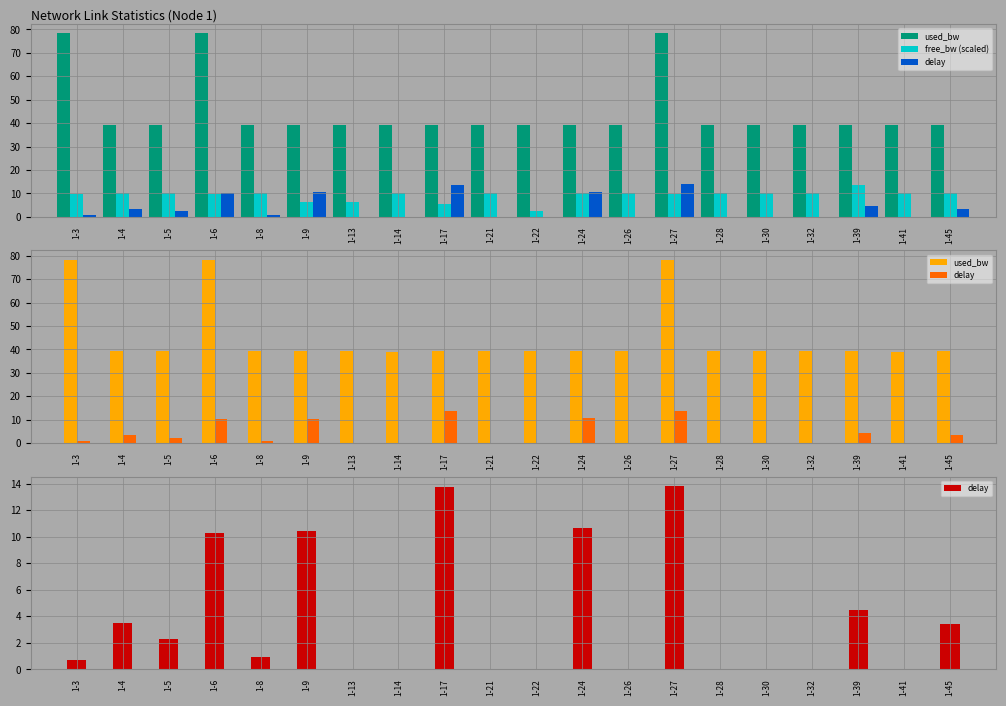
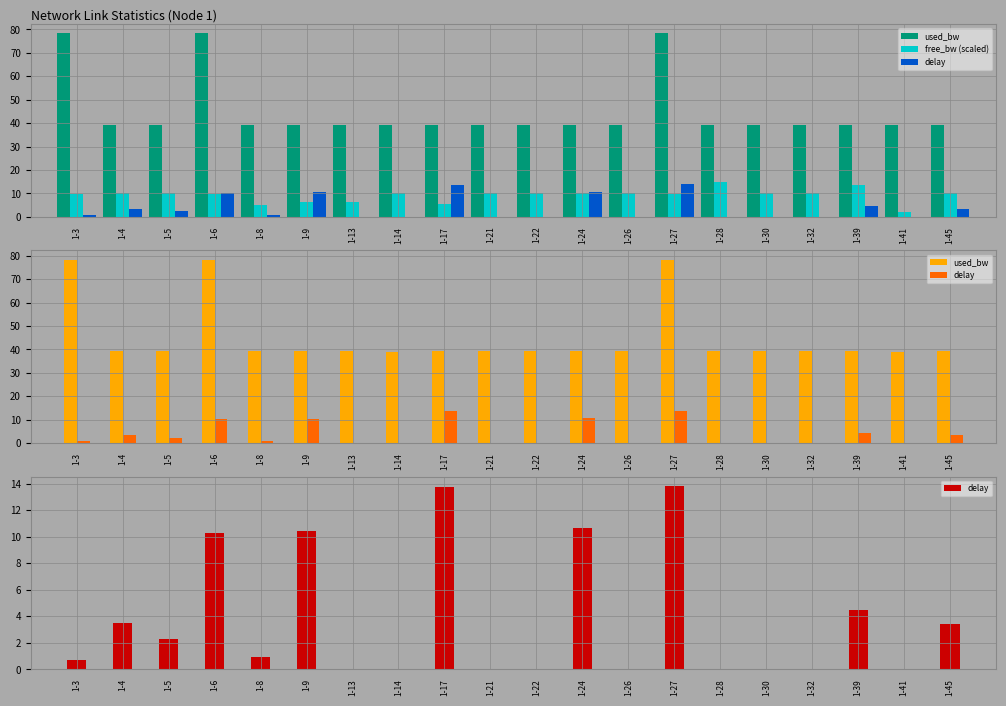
Network Link Statistics (Node 1), free_bw (scaled), 1-8: 10 -> 5
Network Link Statistics (Node 1), free_bw (scaled), 1-22: 3 -> 10
Network Link Statistics (Node 1), free_bw (scaled), 1-28: 10 -> 15
Network Link Statistics (Node 1), free_bw (scaled), 1-41: 10 -> 2
